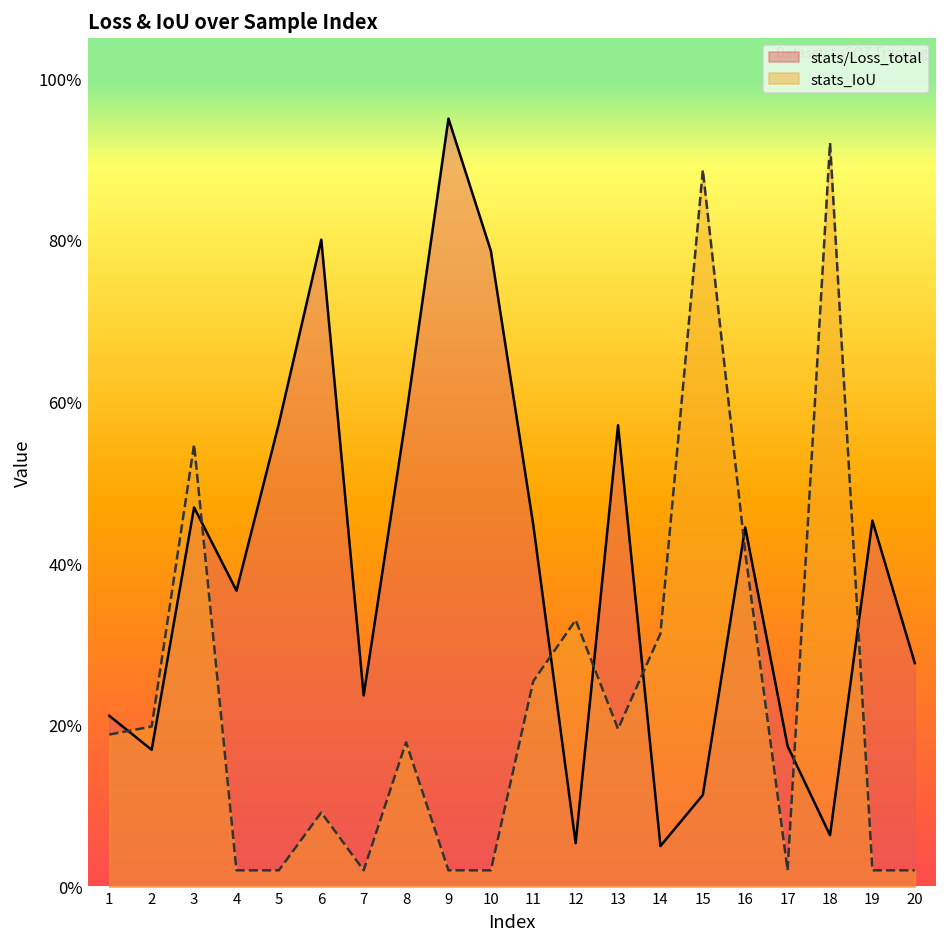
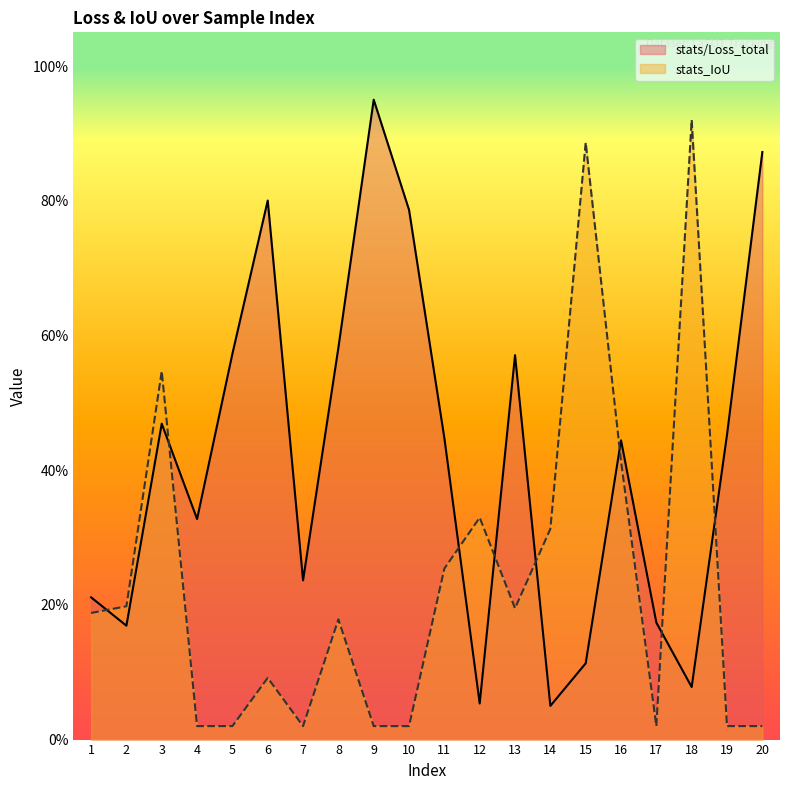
stats/Loss_total, 4: 37% -> 33%
stats/Loss_total, 18: 6% -> 8%
stats/Loss_total, 20: 28% -> 87%
